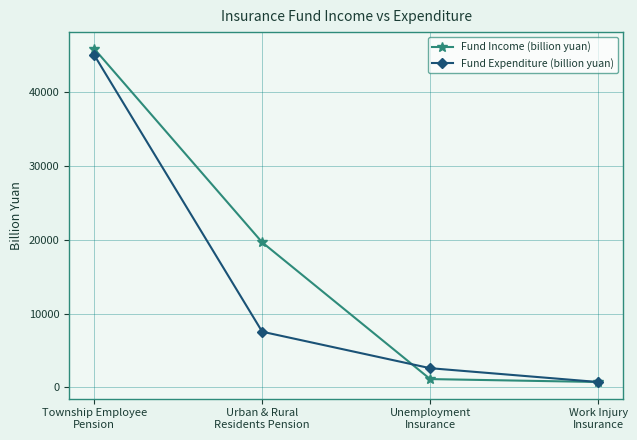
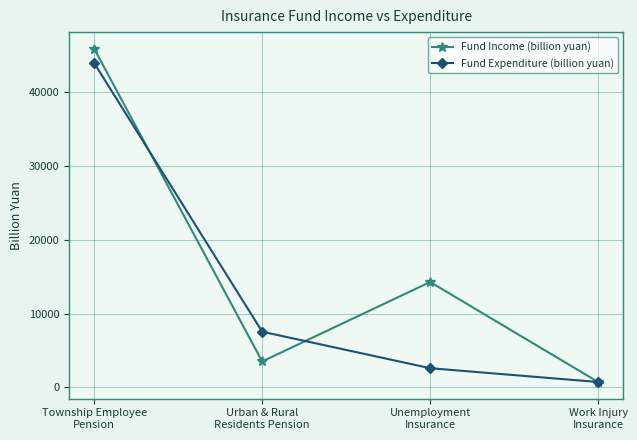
Fund Expenditure (billion yuan), Township Employee Pension: 45000 -> 44000
Fund Income (billion yuan), Urban & Rural Residents Pension: 20000 -> 4000
Fund Income (billion yuan), Unemployment Insurance: 1000 -> 14000
